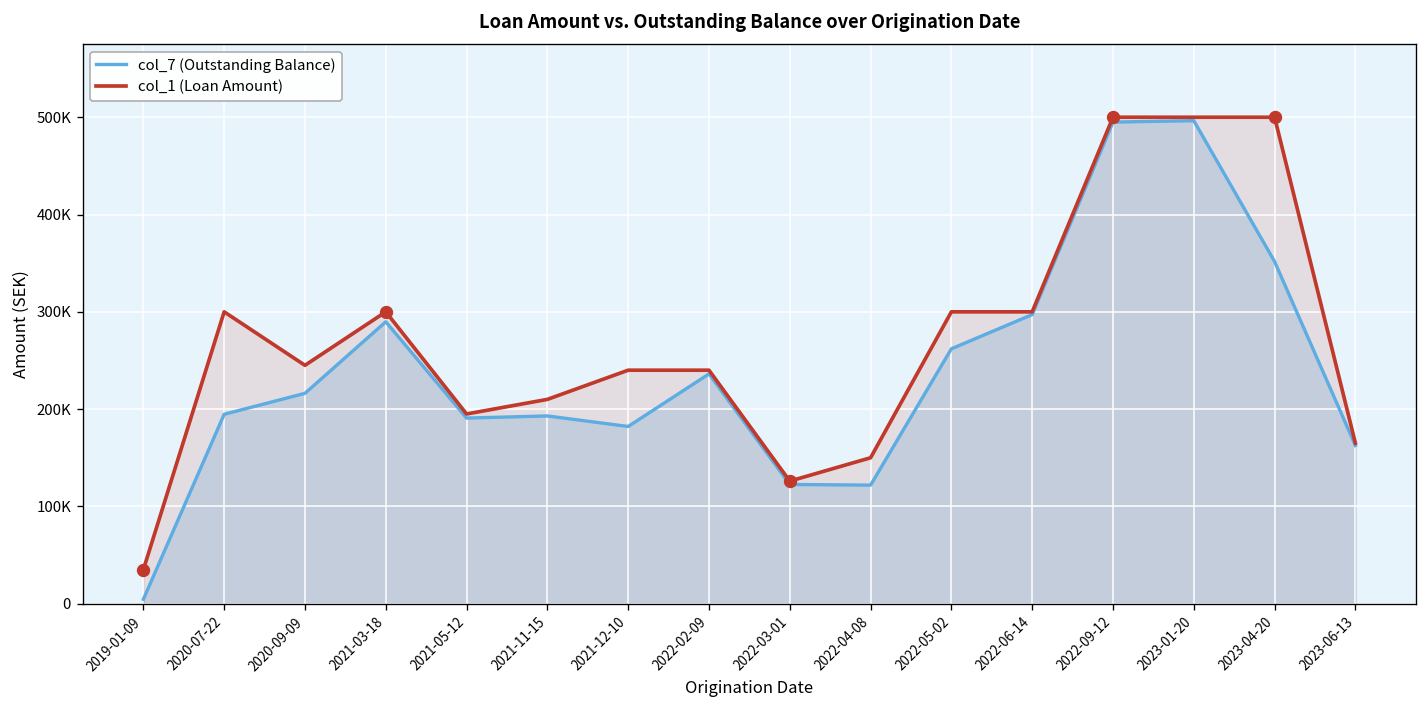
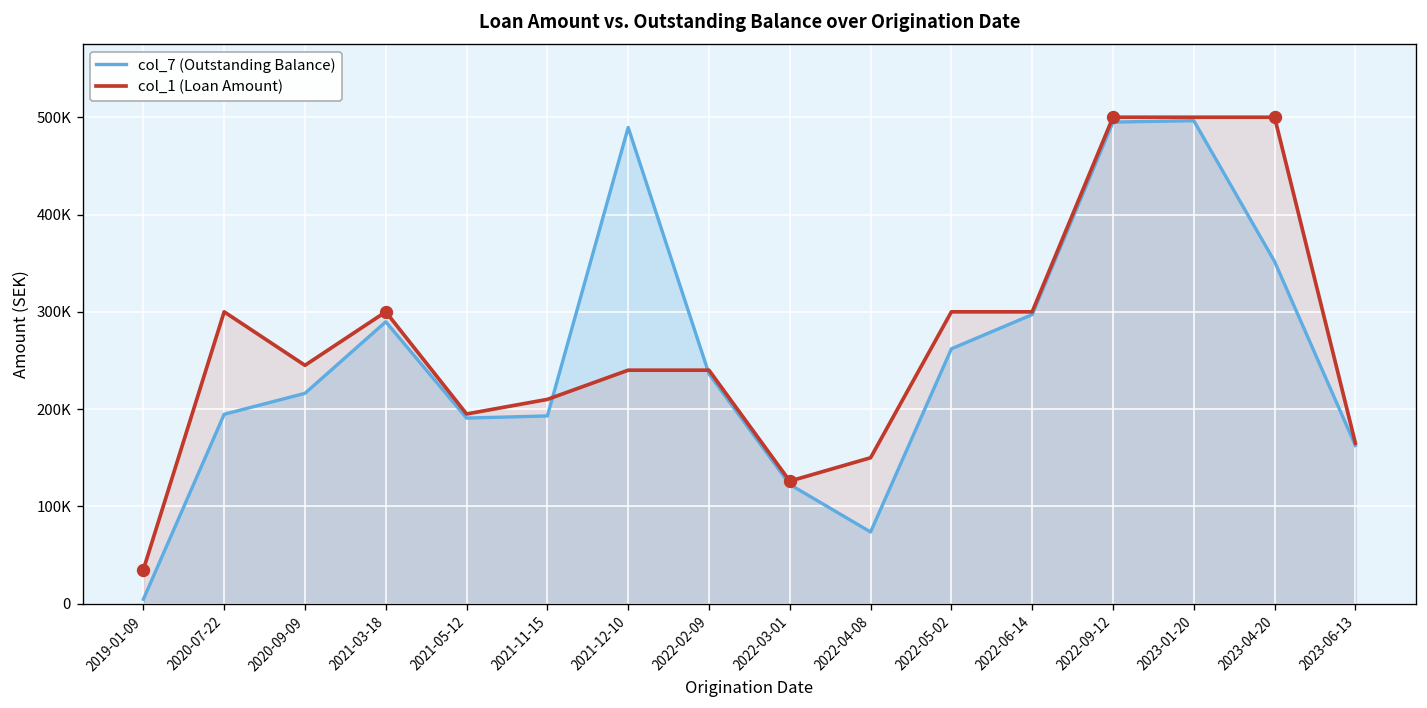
col_7 (Outstanding Balance), 2021-12-10: 180000 -> 490000
col_7 (Outstanding Balance), 2022-04-08: 120000 -> 70000
